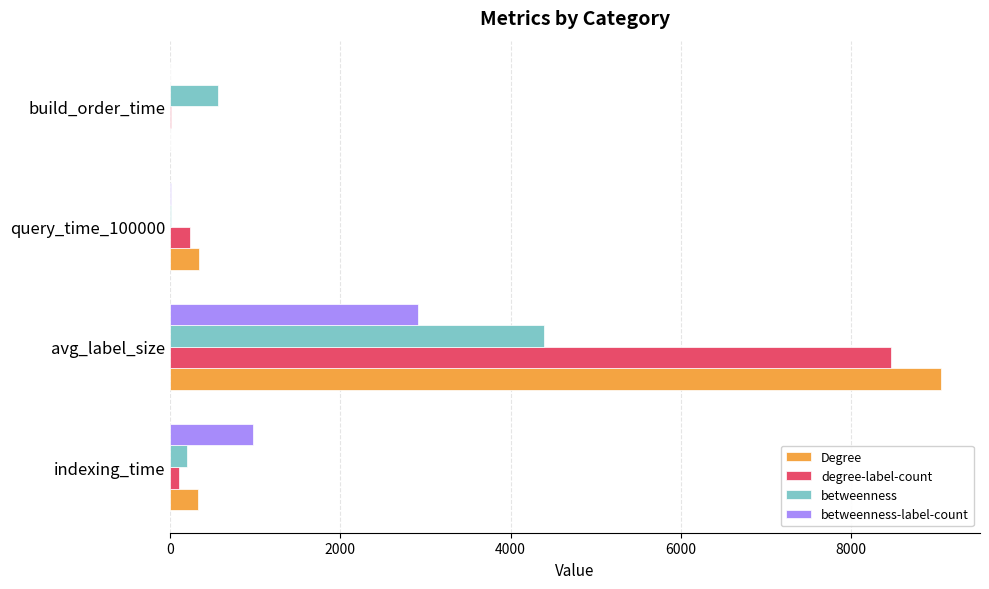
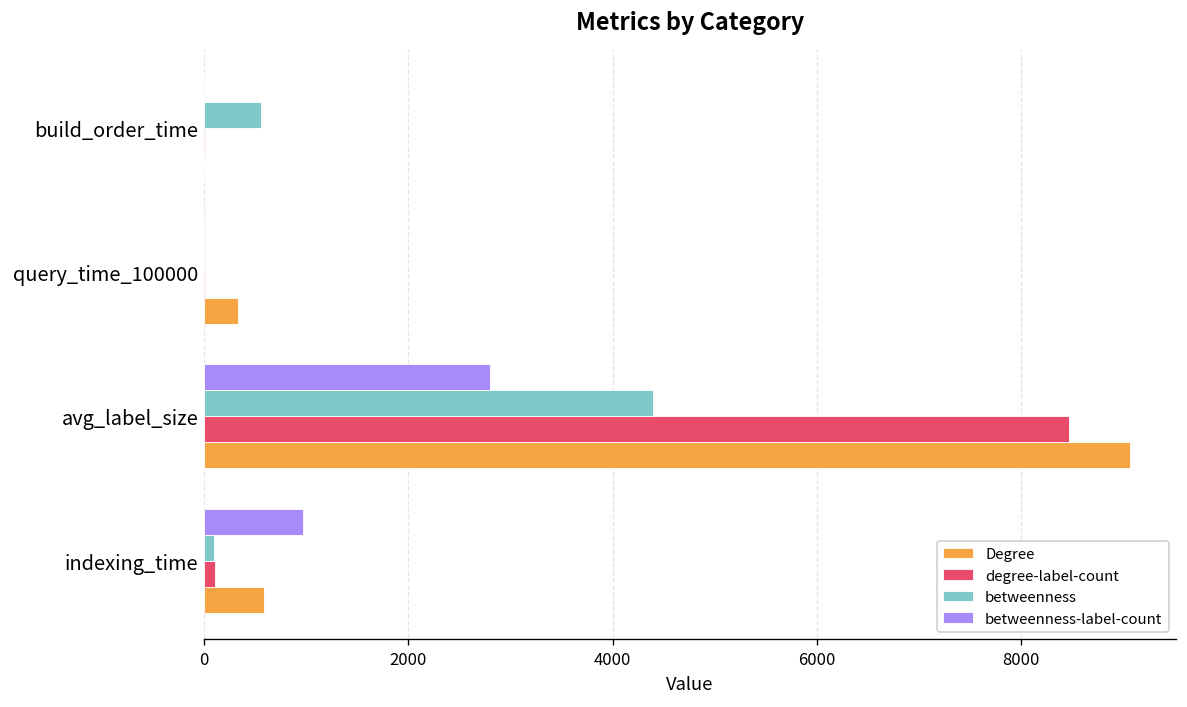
degree-label-count, query_time_100000: 200 -> 0
betweenness-label-count, avg_label_size: 2900 -> 2800
betweenness, indexing_time: 200 -> 100
Degree, indexing_time: 300 -> 600
